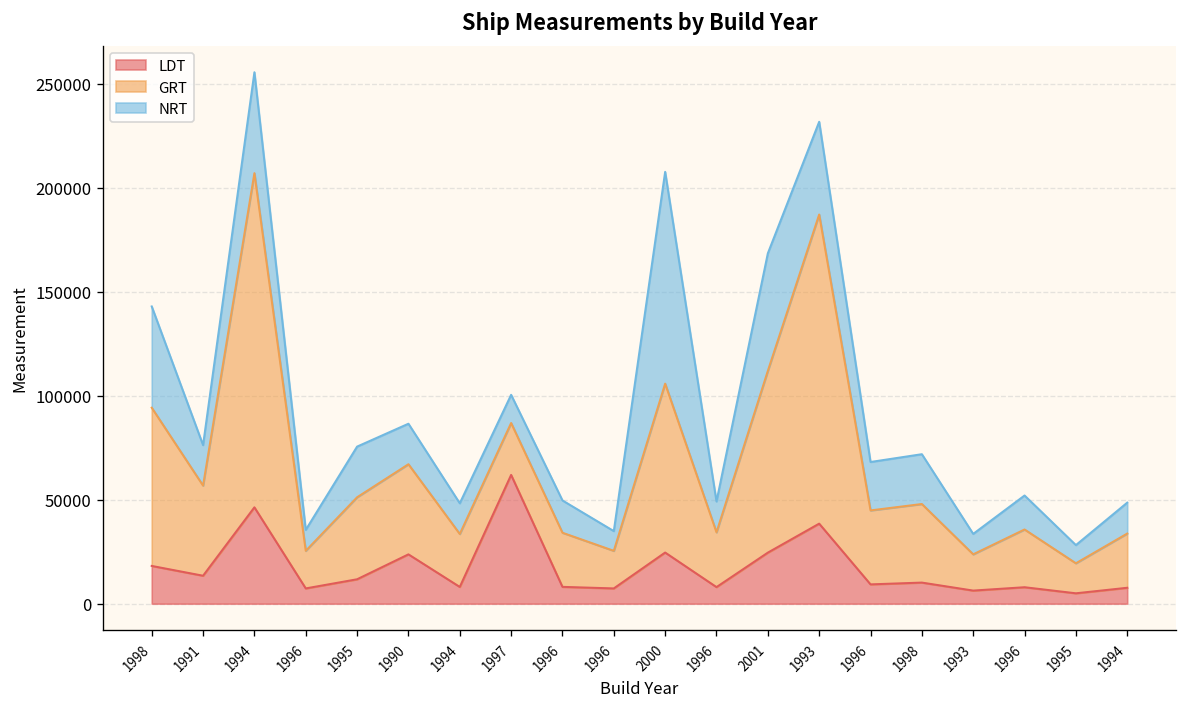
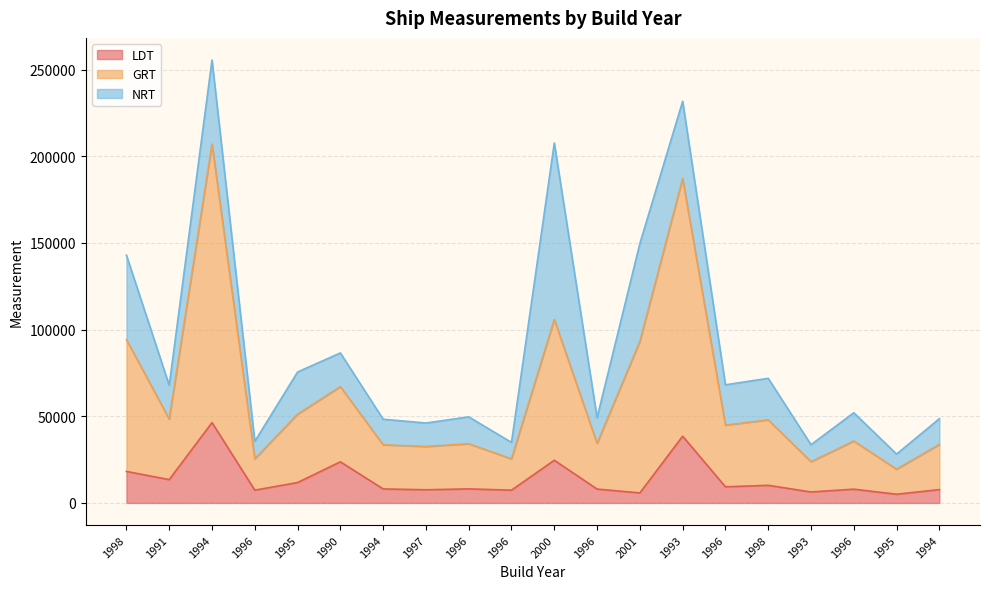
GRT, 1991: 43000 -> 35000
LDT, 1997: 62000 -> 8000
LDT, 2001: 25000 -> 6000
